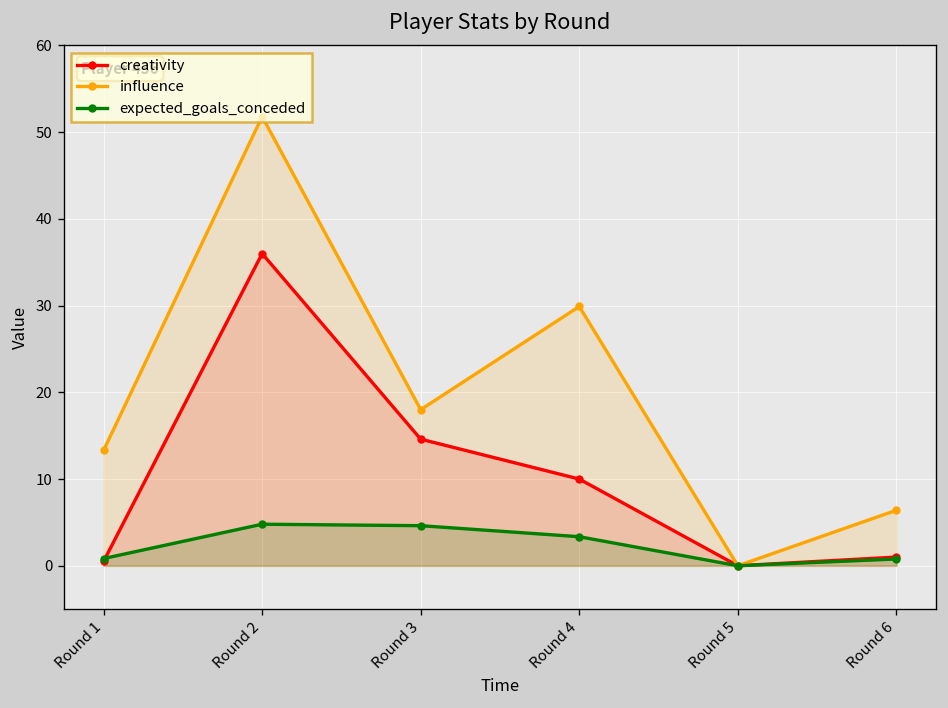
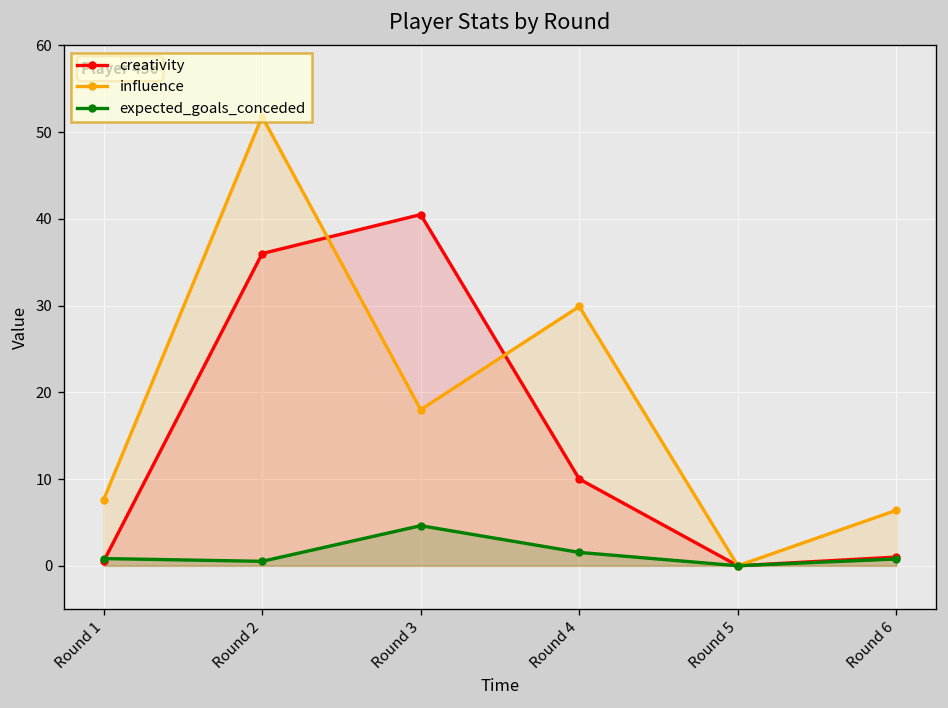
influence, Round 1: 13 -> 8
expected_goals_conceded, Round 2: 5 -> 1
creativity, Round 3: 15 -> 41
expected_goals_conceded, Round 4: 3 -> 2
